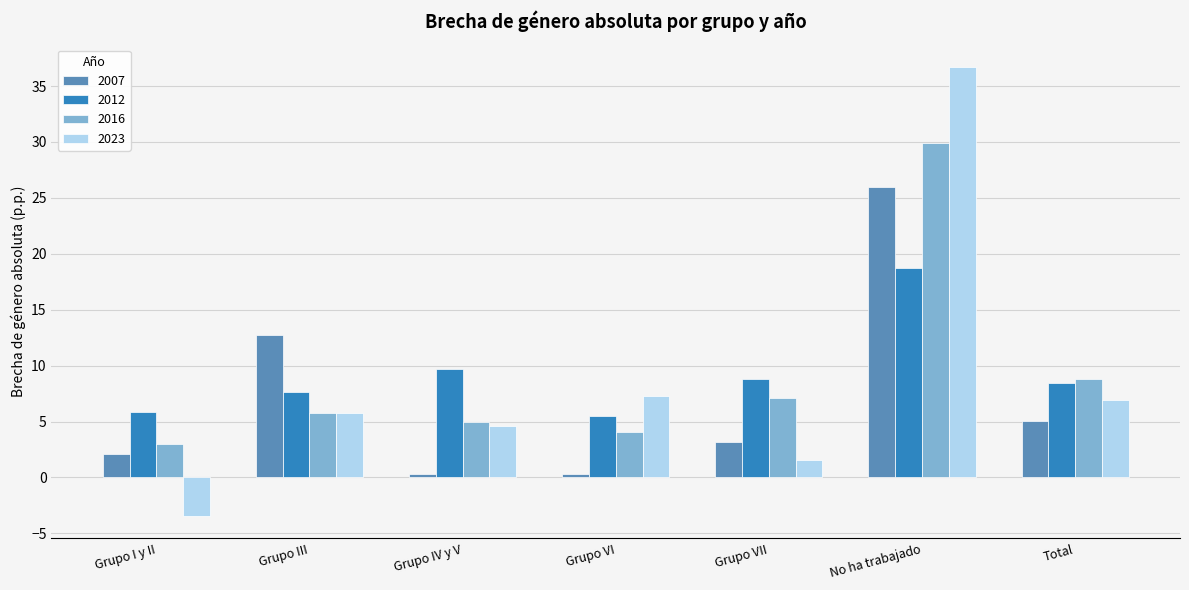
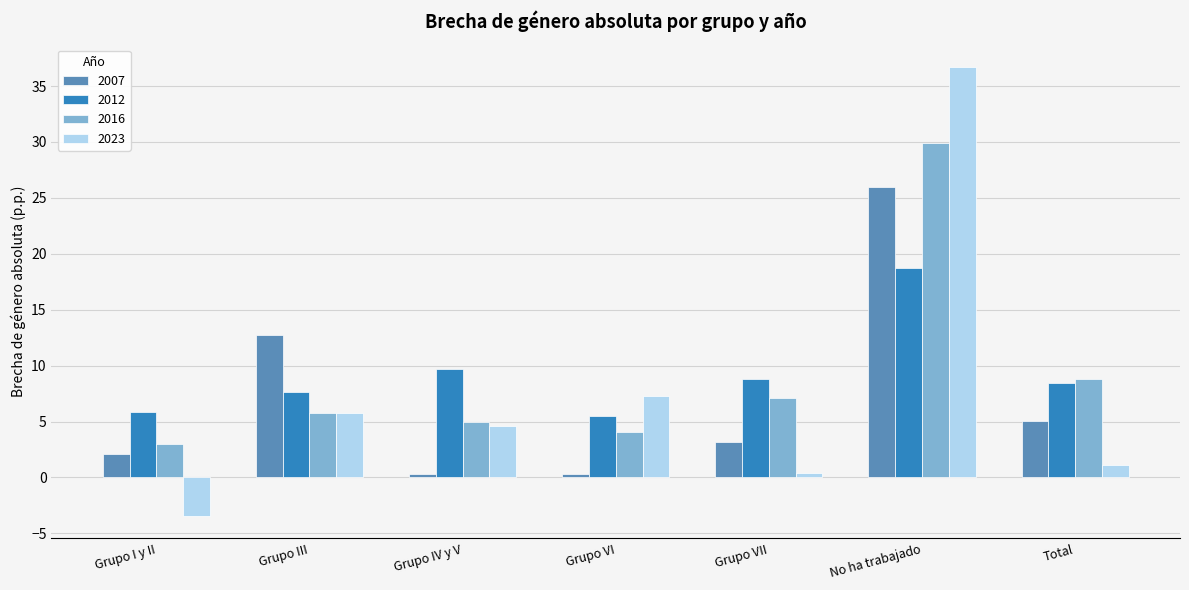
2023, Grupo VII: 1.5 -> 0.4
2023, Total: 6.9 -> 1.1
